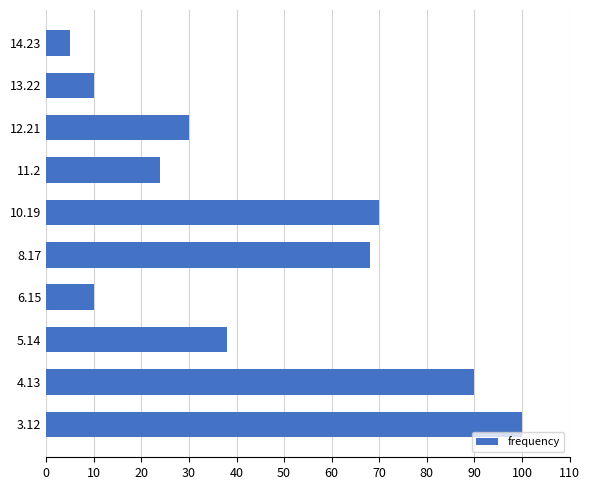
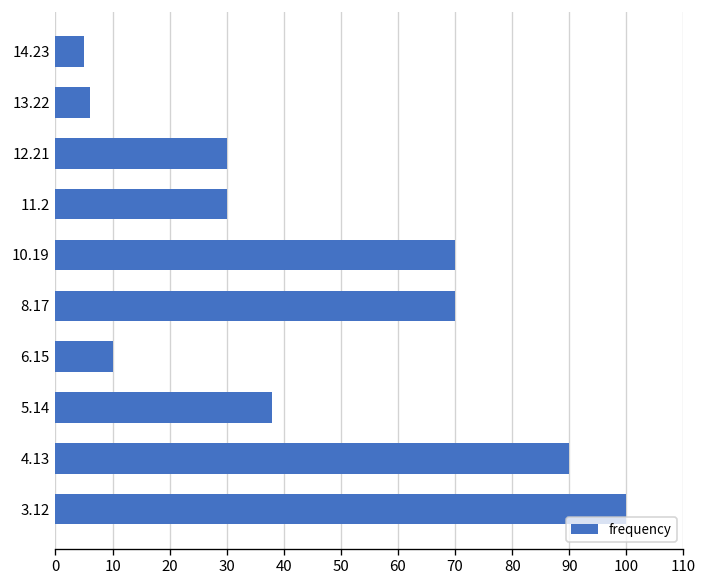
13.22: 10 -> 6
11.2: 24 -> 30
8.17: 68 -> 70
